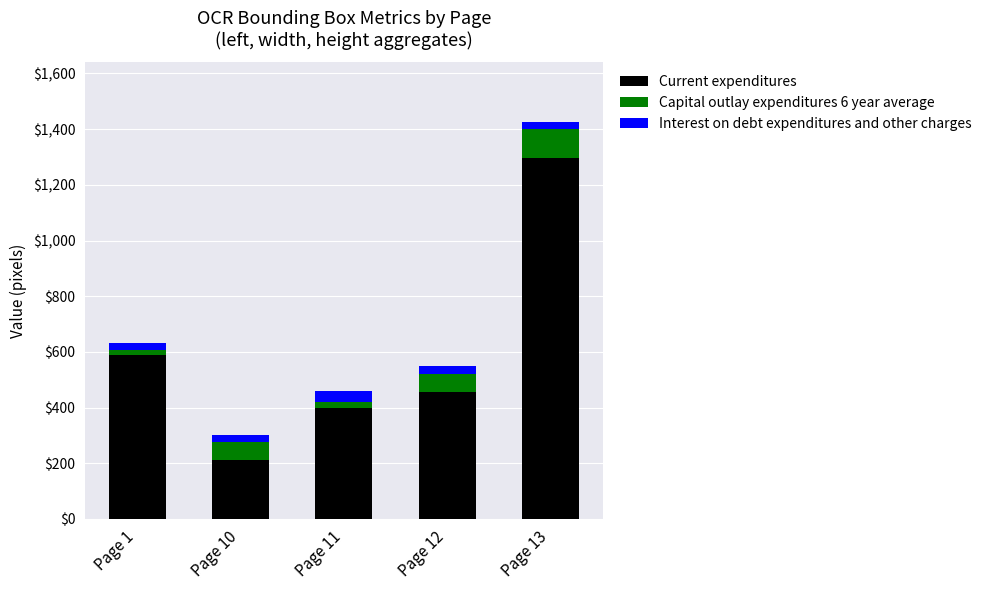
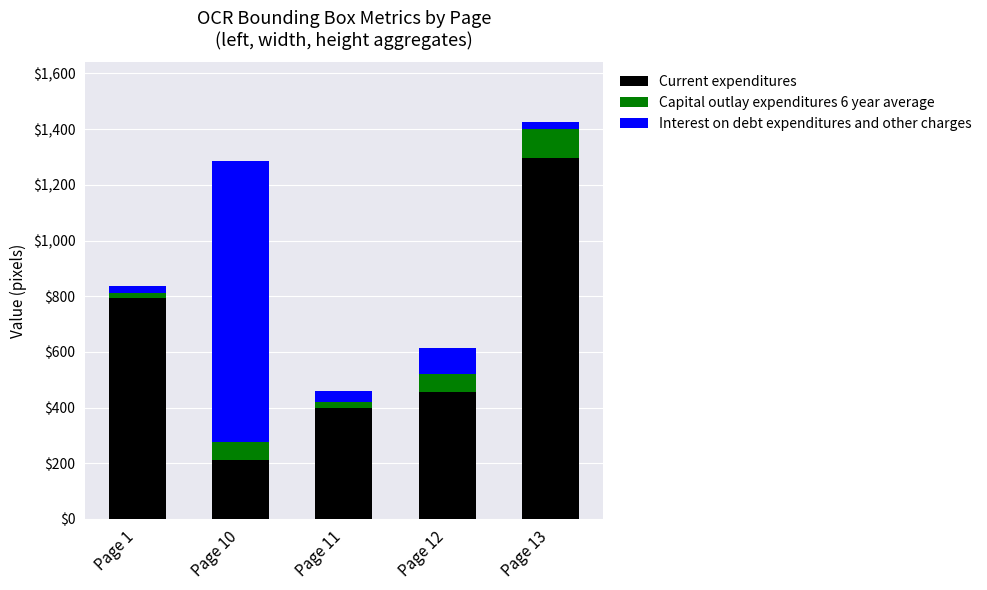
Current expenditures, Page 1: $590 -> $790
Interest on debt expenditures and other charges, Page 10: $30 -> $1,010
Interest on debt expenditures and other charges, Page 12: $30 -> $90
